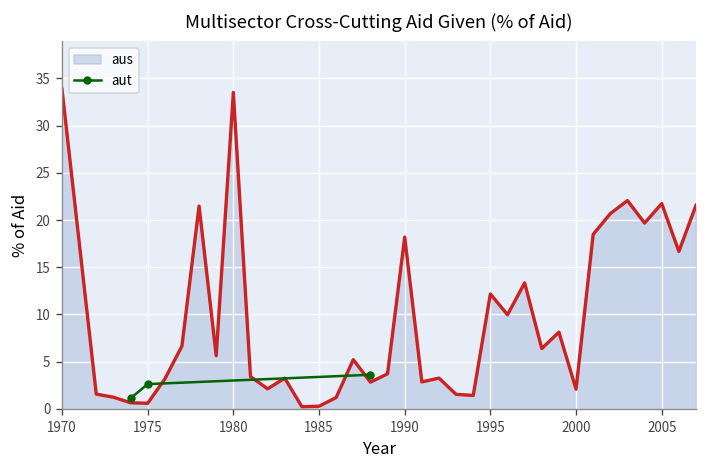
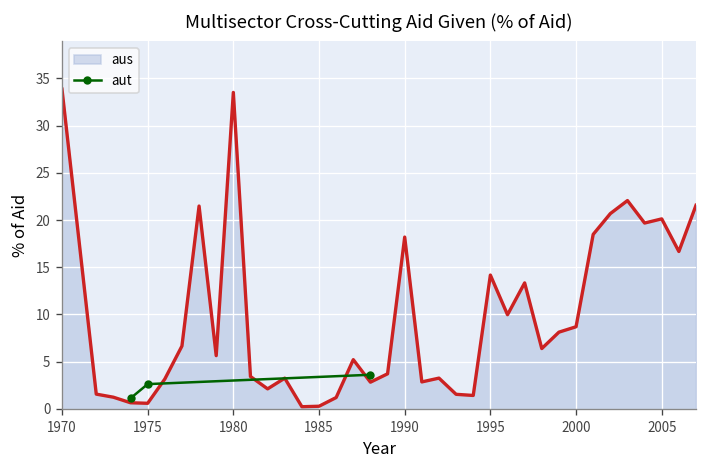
aus, 1995: 12 -> 14
aus, 2000: 2 -> 9
aus, 2005: 22 -> 20
